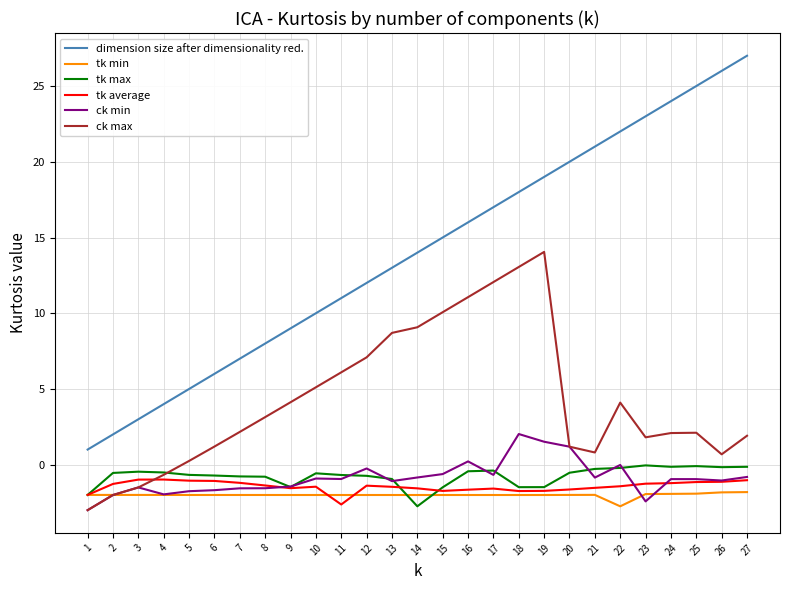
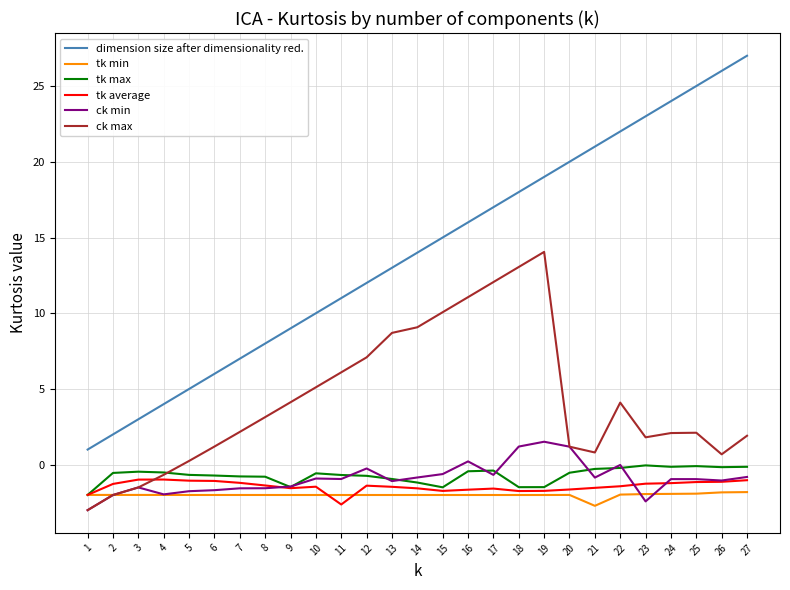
tk max, 14: -2.7 -> -1.2
ck min, 18: 2.0 -> 1.2
tk min, 21: -2.0 -> -2.7
tk min, 22: -2.7 -> -2.0
